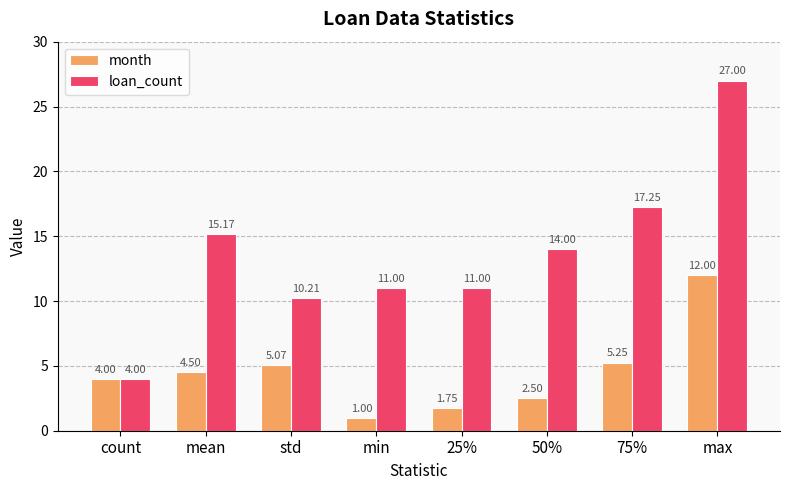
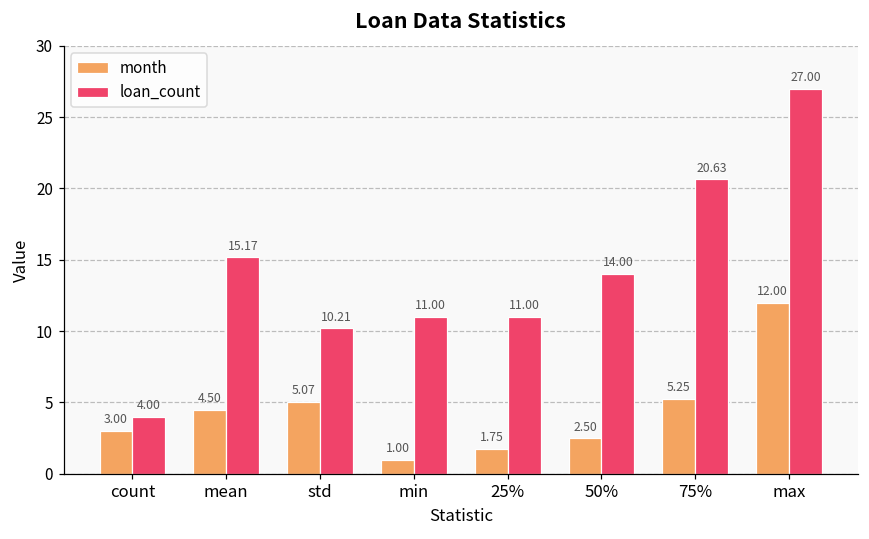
month, count: 4.00 -> 3.00
loan_count, 75%: 17.25 -> 20.63
